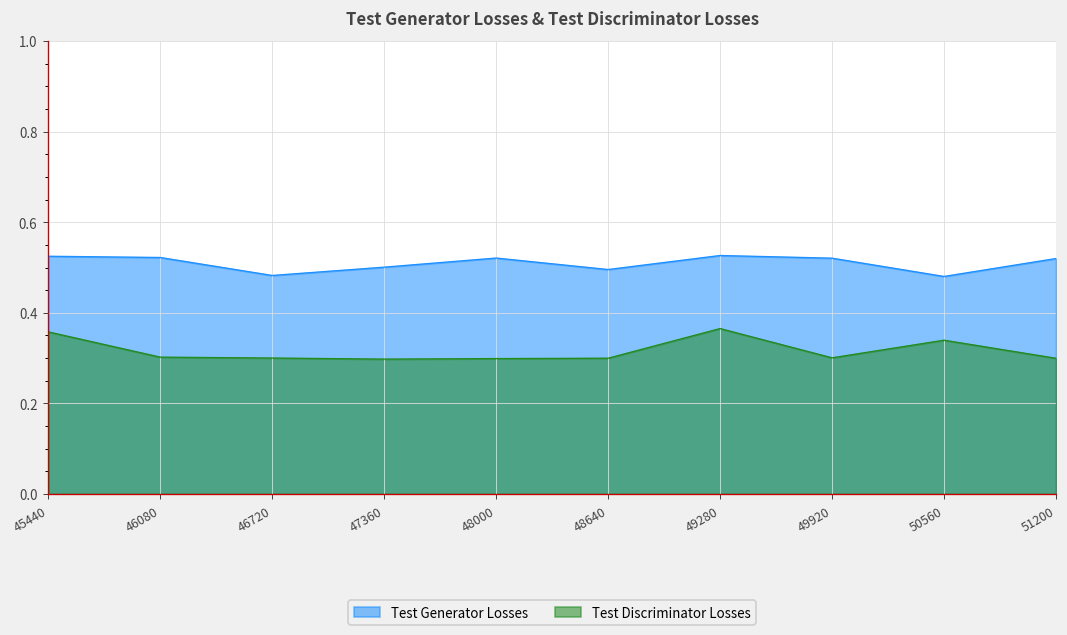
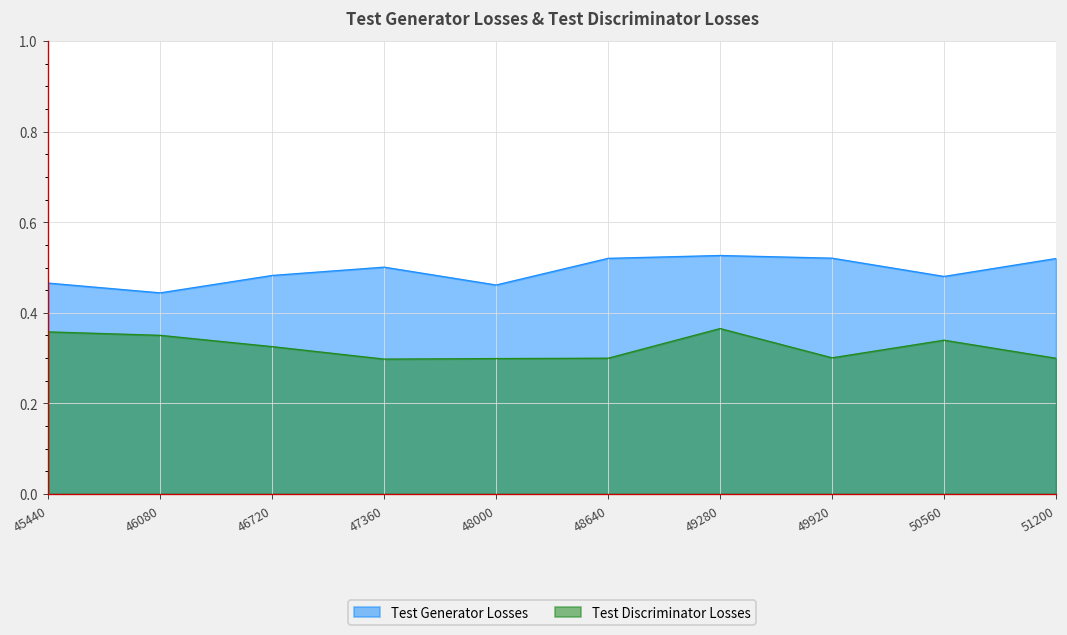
Test Generator Losses, 45440: 0.52 -> 0.47
Test Generator Losses, 46080: 0.52 -> 0.44
Test Discriminator Losses, 46080: 0.30 -> 0.35
Test Discriminator Losses, 46720: 0.30 -> 0.33
Test Generator Losses, 48000: 0.52 -> 0.46
Test Generator Losses, 48640: 0.50 -> 0.52
